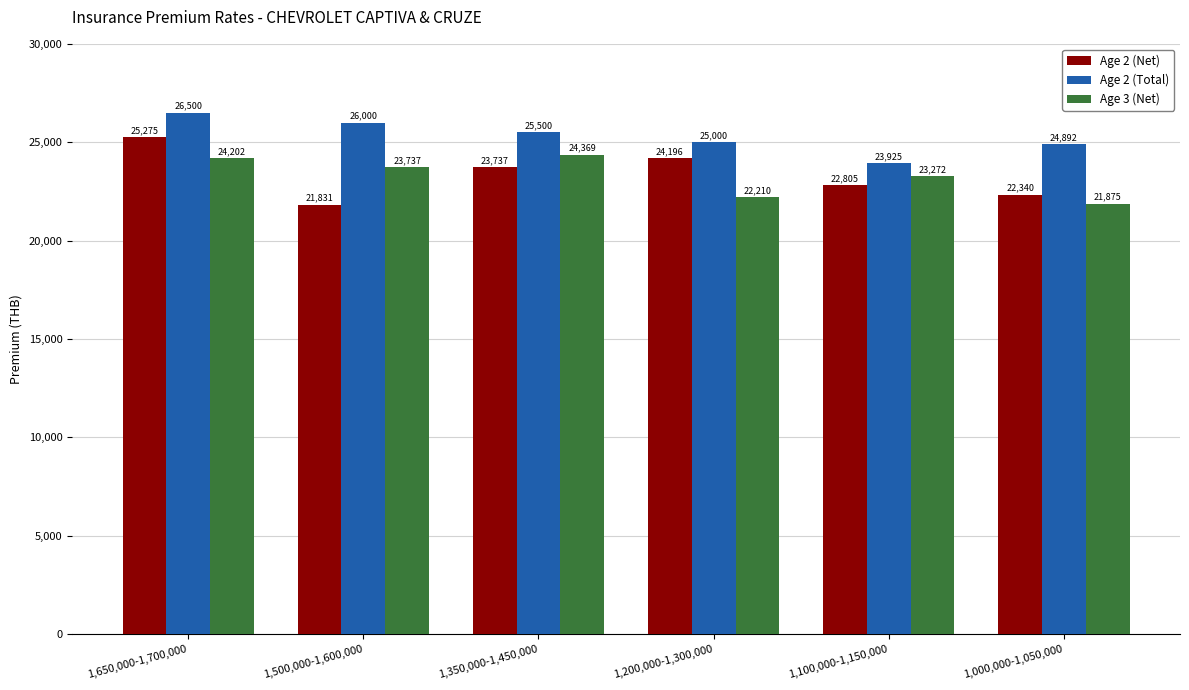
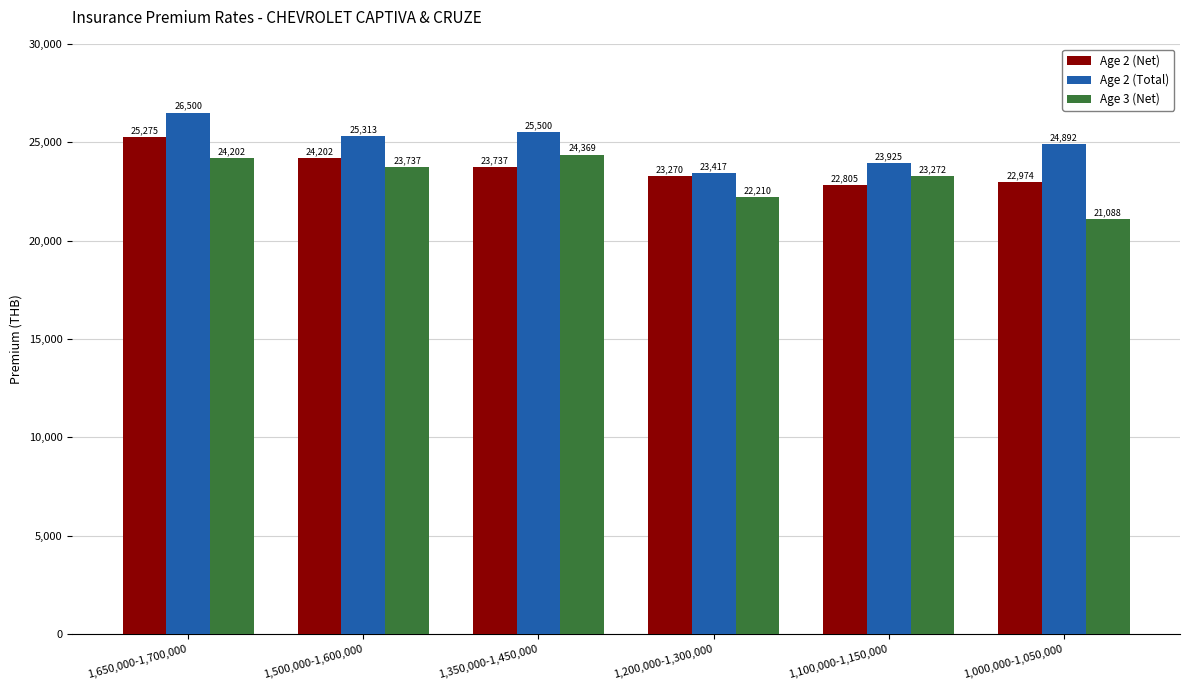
Age 2 (Net), 1,500,000-1,600,000: 21,831 -> 24,202
Age 2 (Total), 1,500,000-1,600,000: 26,000 -> 25,313
Age 2 (Net), 1,200,000-1,300,000: 24,196 -> 23,270
Age 2 (Total), 1,200,000-1,300,000: 25,000 -> 23,417
Age 2 (Net), 1,000,000-1,050,000: 22,340 -> 22,974
Age 3 (Net), 1,000,000-1,050,000: 21,875 -> 21,088
